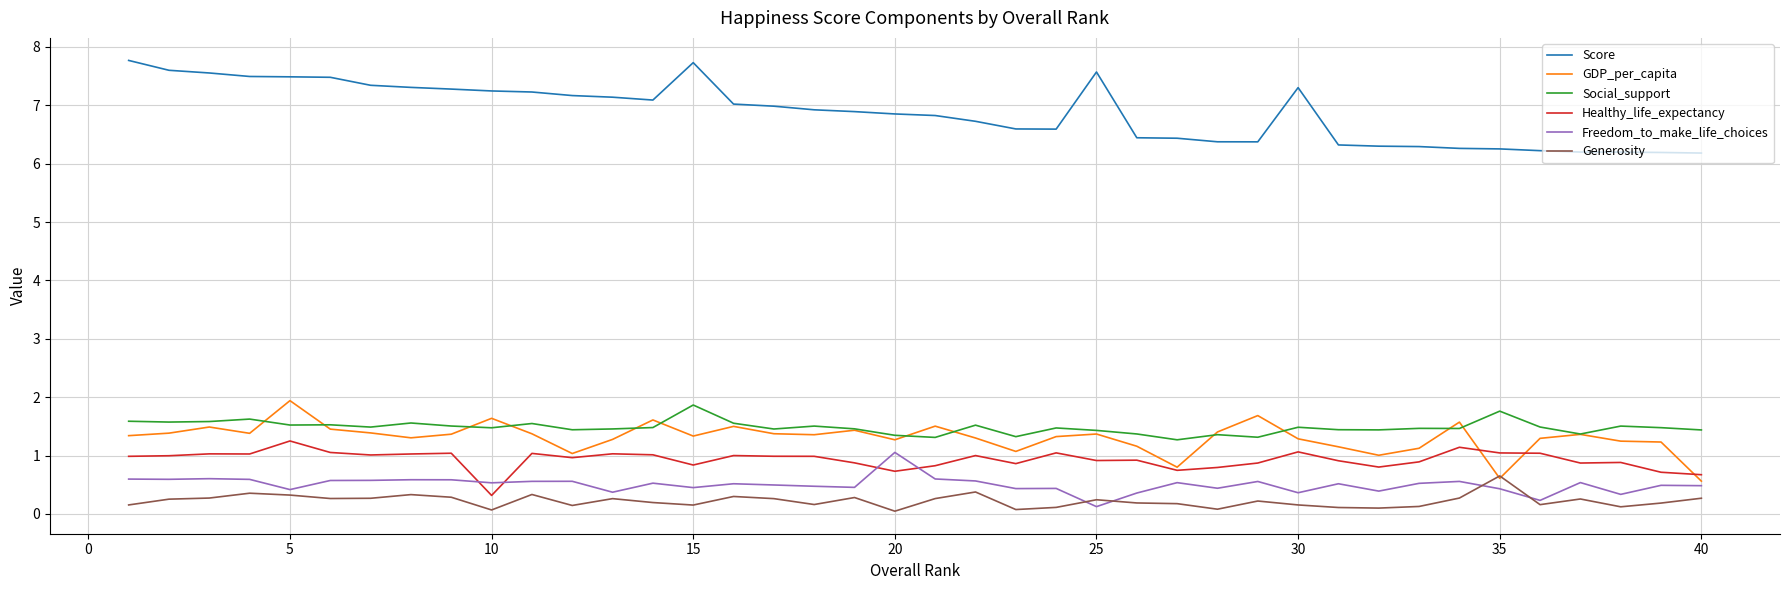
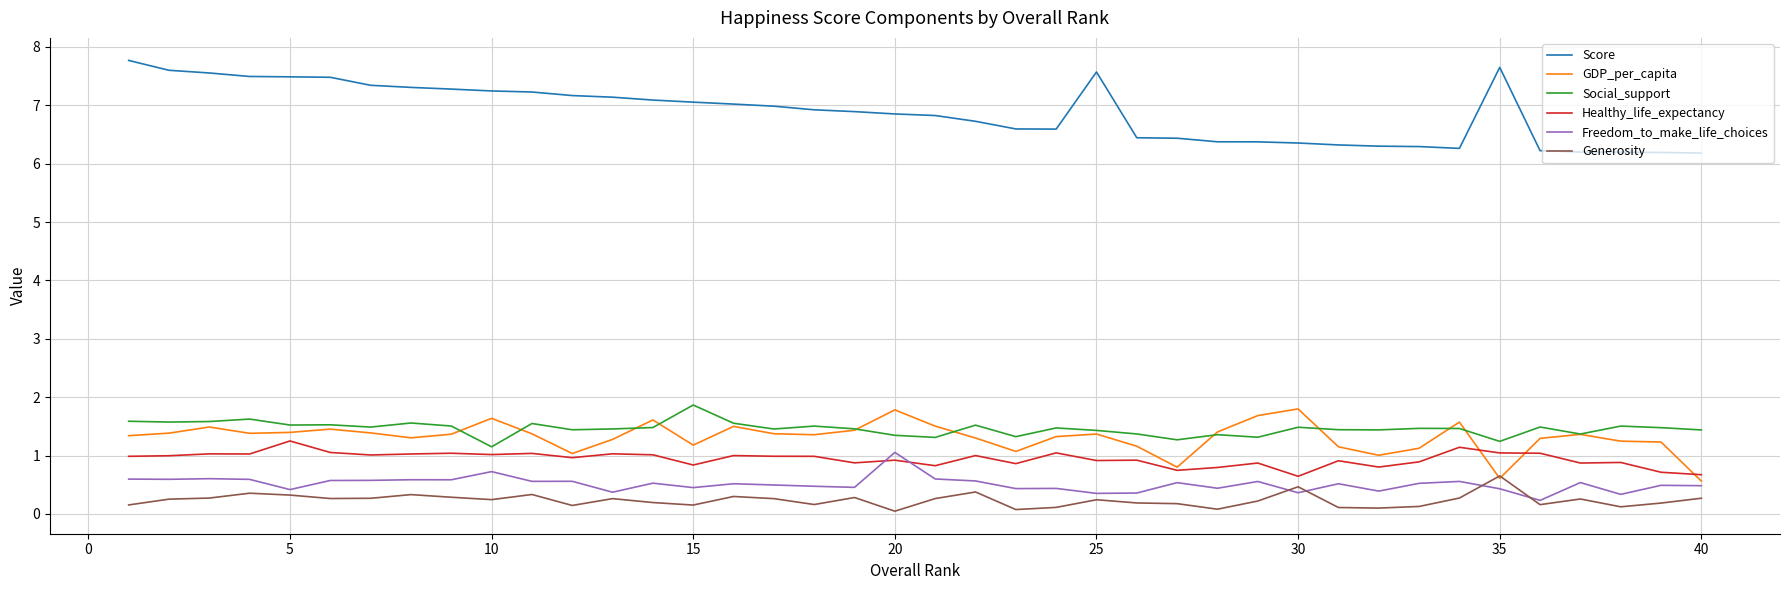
GDP_per_capita, 5: 1.9 -> 1.4
Social_support, 10: 1.5 -> 1.1
Healthy_life_expectancy, 10: 0.3 -> 1.0
Freedom_to_make_life_choices, 10: 0.5 -> 0.7
Generosity, 10: 0.1 -> 0.2
Score, 15: 7.7 -> 7.1
GDP_per_capita, 15: 1.3 -> 1.2
GDP_per_capita, 20: 1.3 -> 1.8
Healthy_life_expectancy, 20: 0.7 -> 0.9
Freedom_to_make_life_choices, 25: 0.1 -> 0.4
Score, 30: 7.3 -> 6.4
GDP_per_capita, 30: 1.3 -> 1.8
Healthy_life_expectancy, 30: 1.1 -> 0.6
Generosity, 30: 0.2 -> 0.5
Score, 35: 6.3 -> 7.7
Social_support, 35: 1.8 -> 1.2
